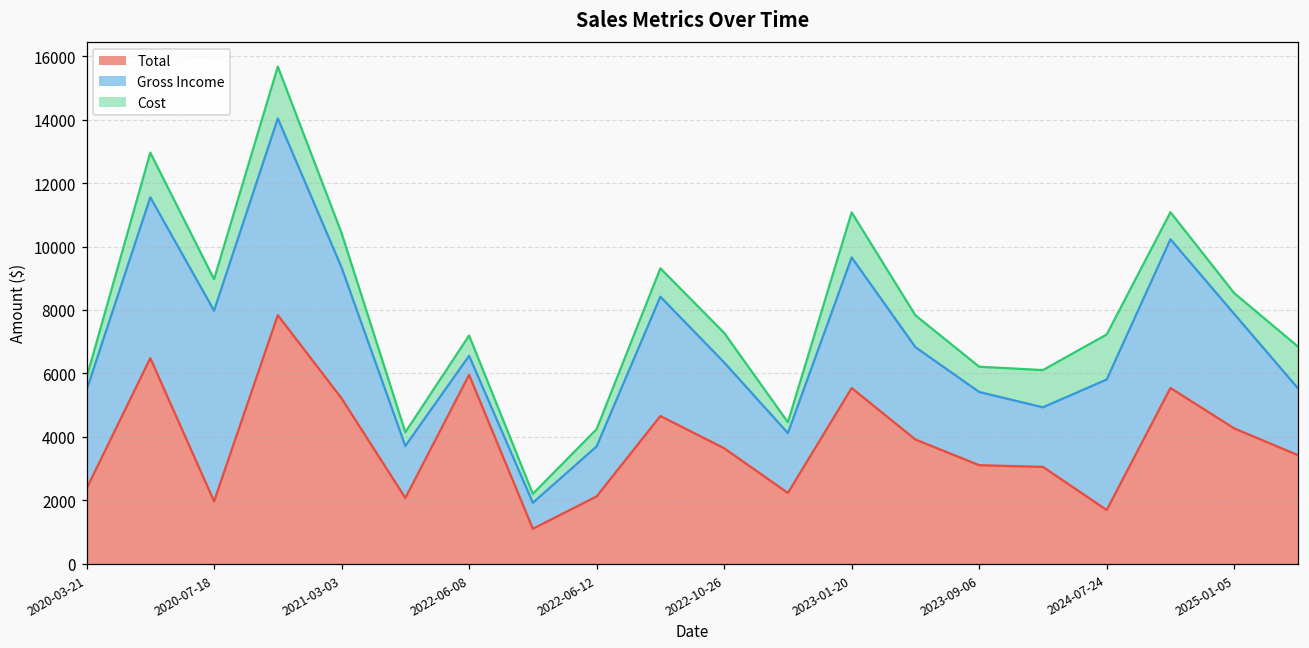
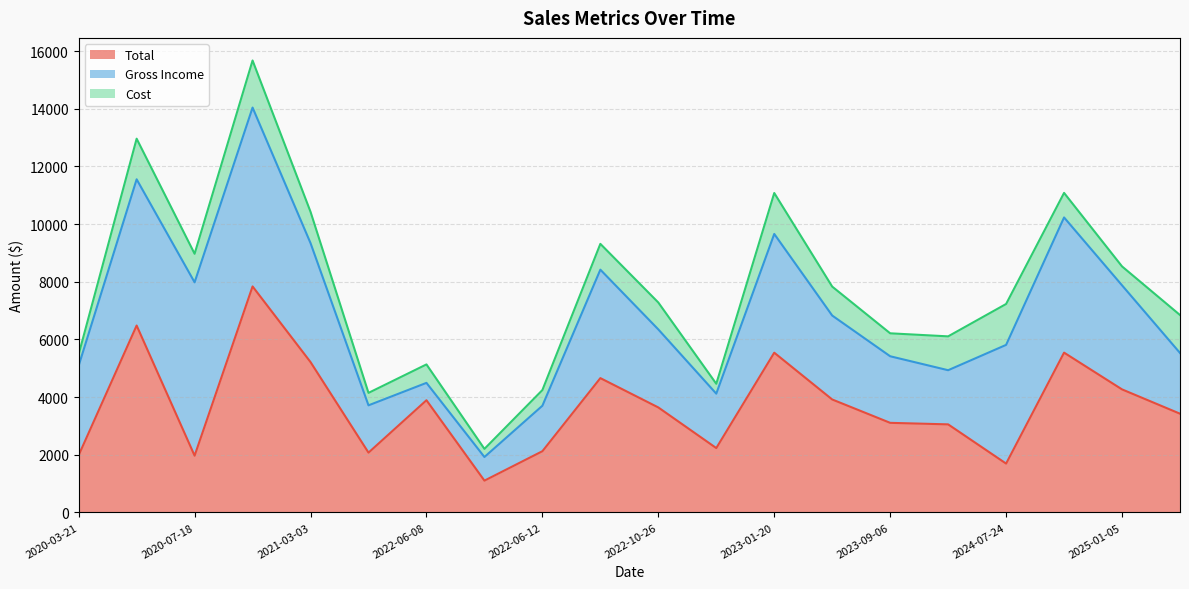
Total, 2020-03-21: 2400 -> 2000
Total, 2022-06-08: 6000 -> 3900
